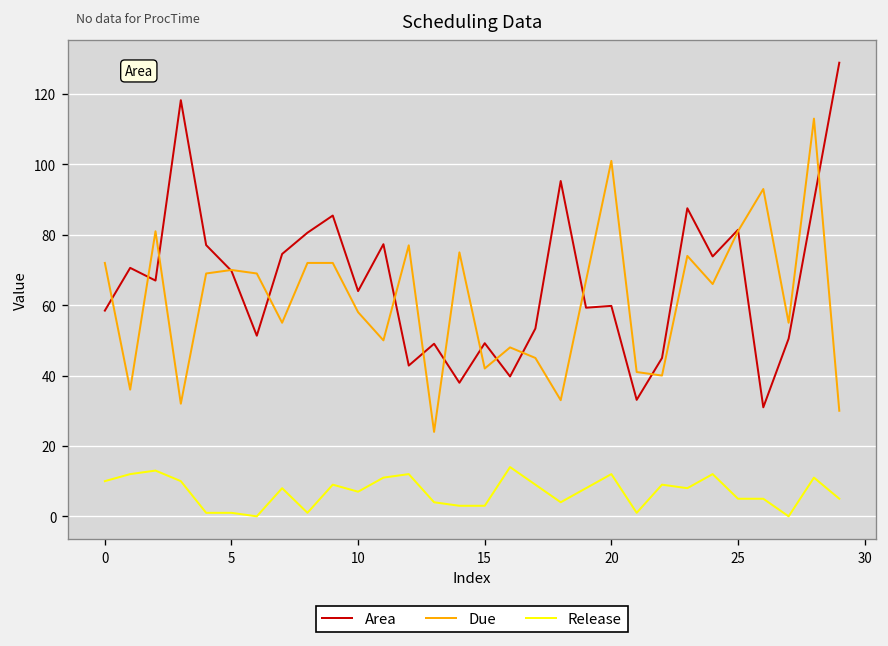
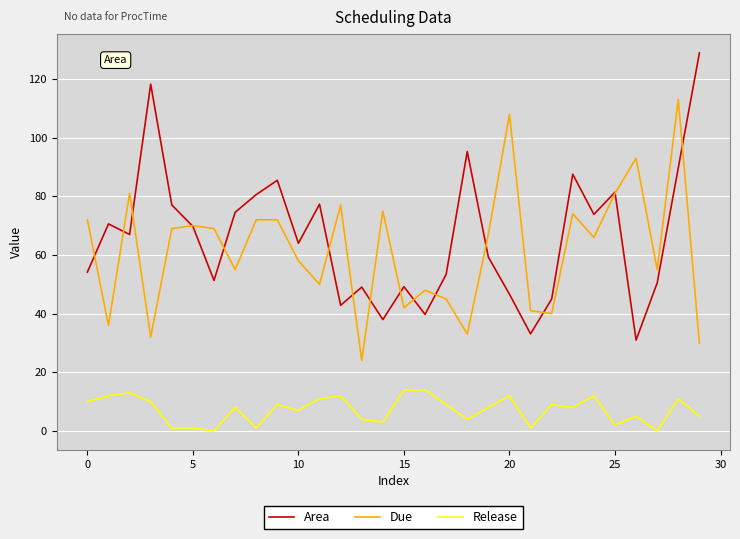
Area, 0: 58 -> 54
Release, 15: 3 -> 14
Area, 20: 60 -> 47
Due, 20: 101 -> 108
Release, 25: 5 -> 2
